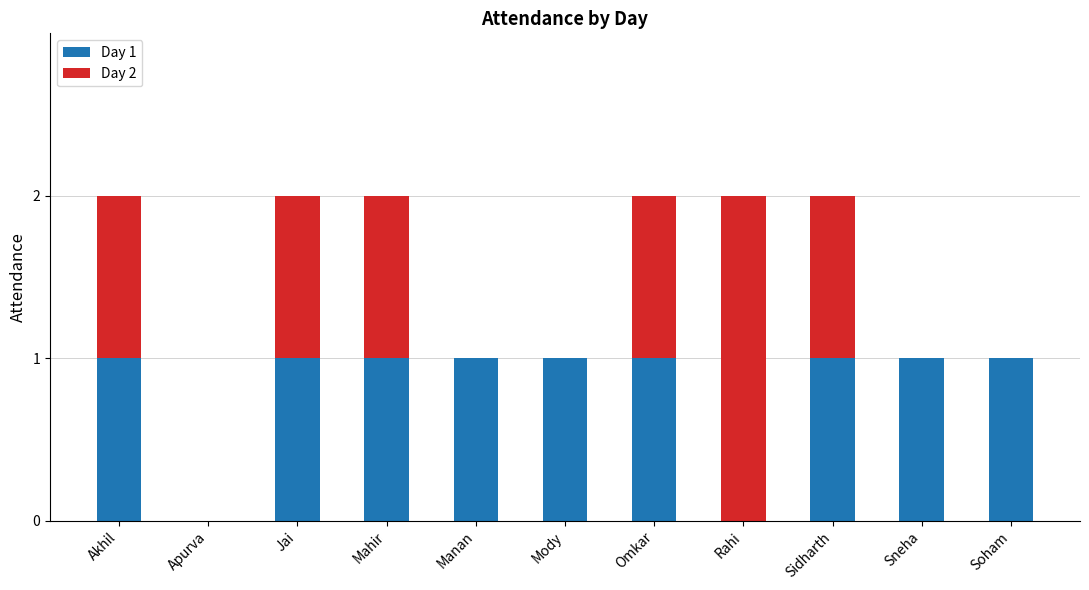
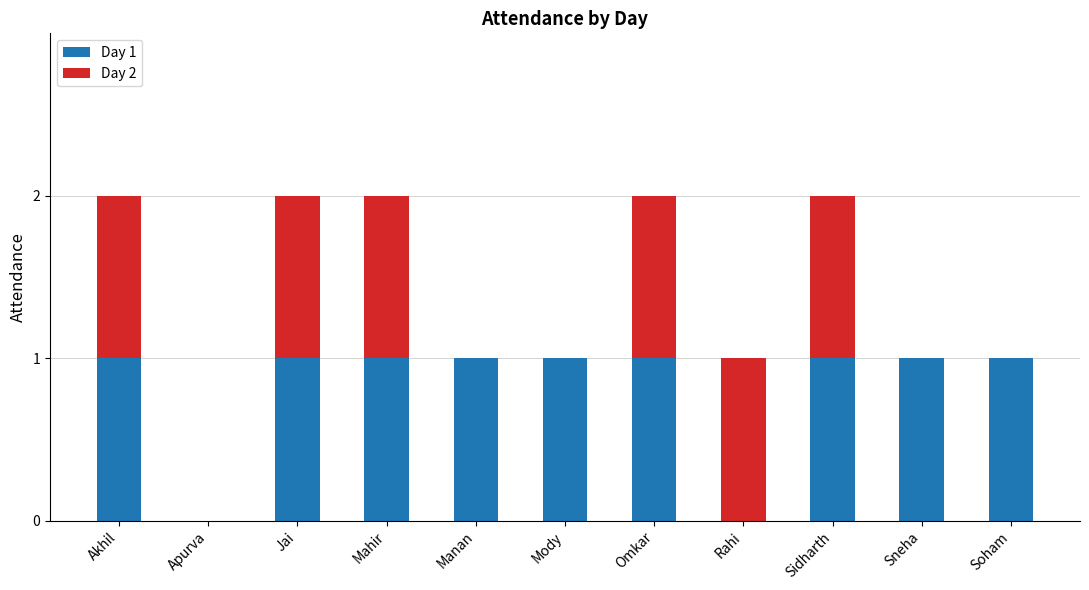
Day 2, Rahi: 2 -> 1
